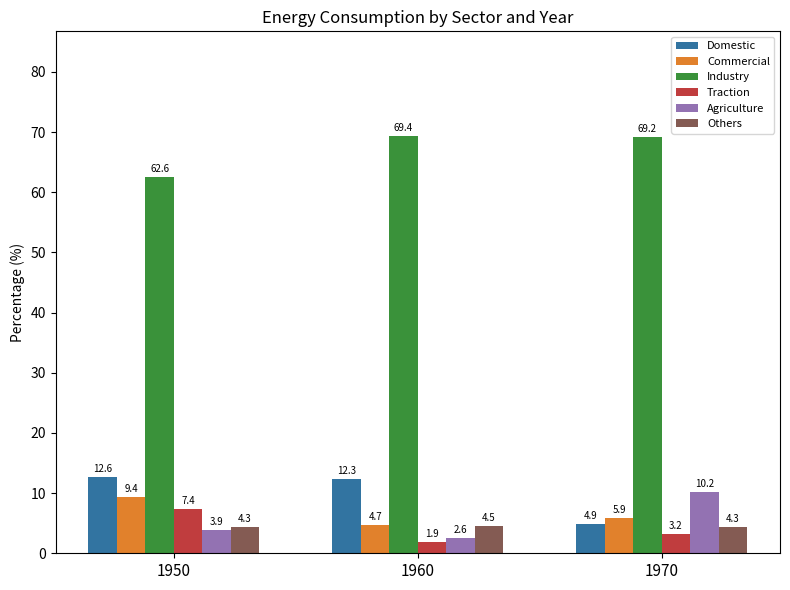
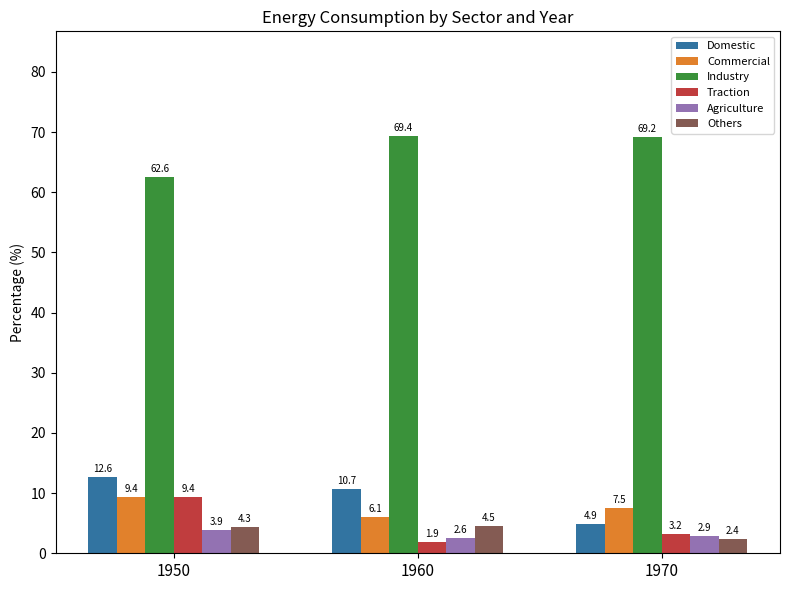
Traction, 1950: 7.4 -> 9.4
Domestic, 1960: 12.3 -> 10.7
Commercial, 1960: 4.7 -> 6.1
Commercial, 1970: 5.9 -> 7.5
Agriculture, 1970: 10.2 -> 2.9
Others, 1970: 4.3 -> 2.4
